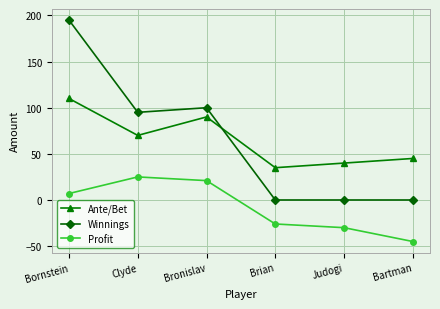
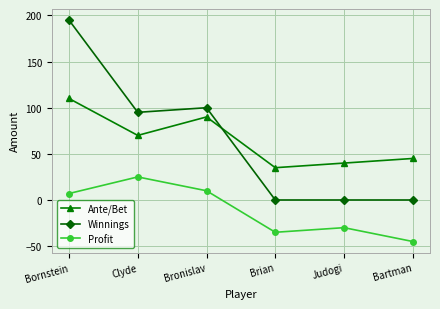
Profit, Bronislav: 20 -> 10
Profit, Brian: -30 -> -40
